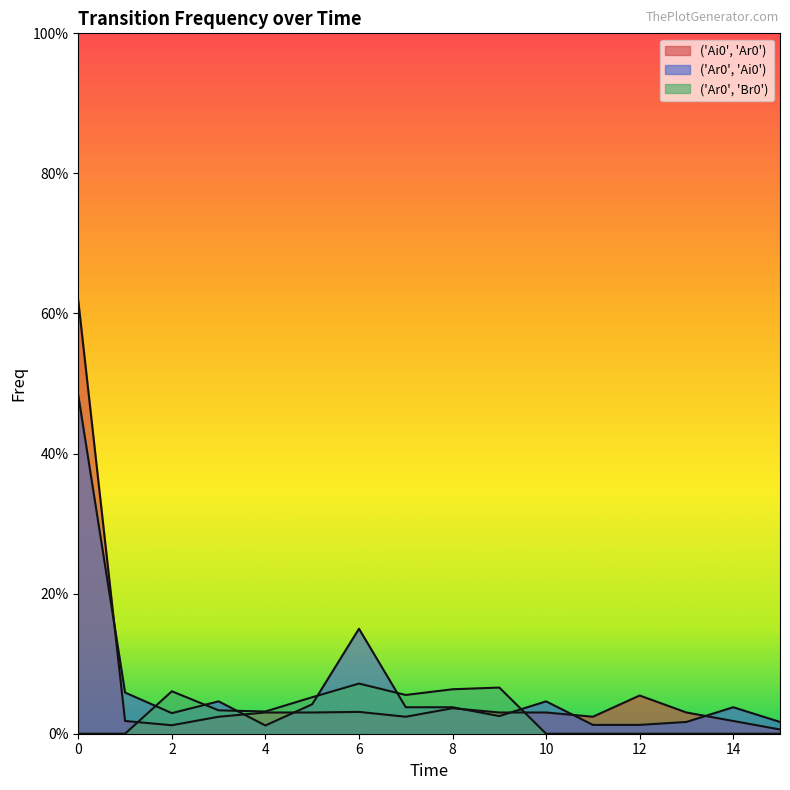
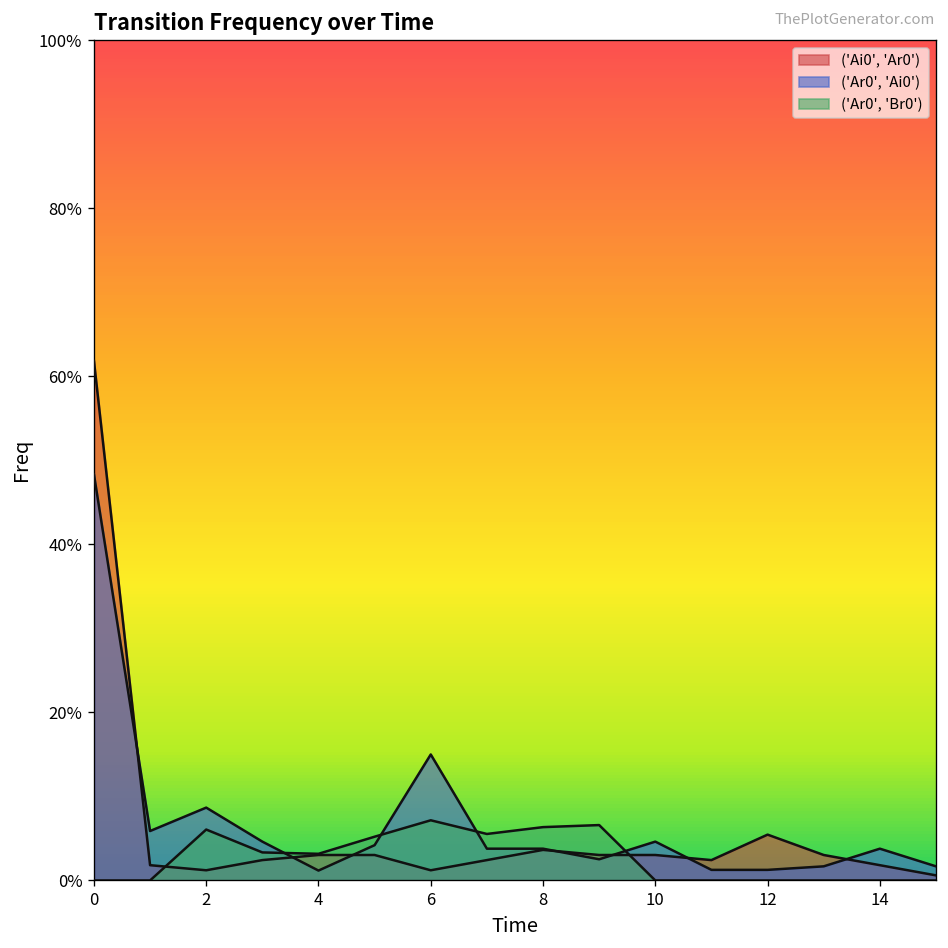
('Ar0', 'Ai0'), 2: 3% -> 9%
('Ai0', 'Ar0'), 6: 3% -> 1%
